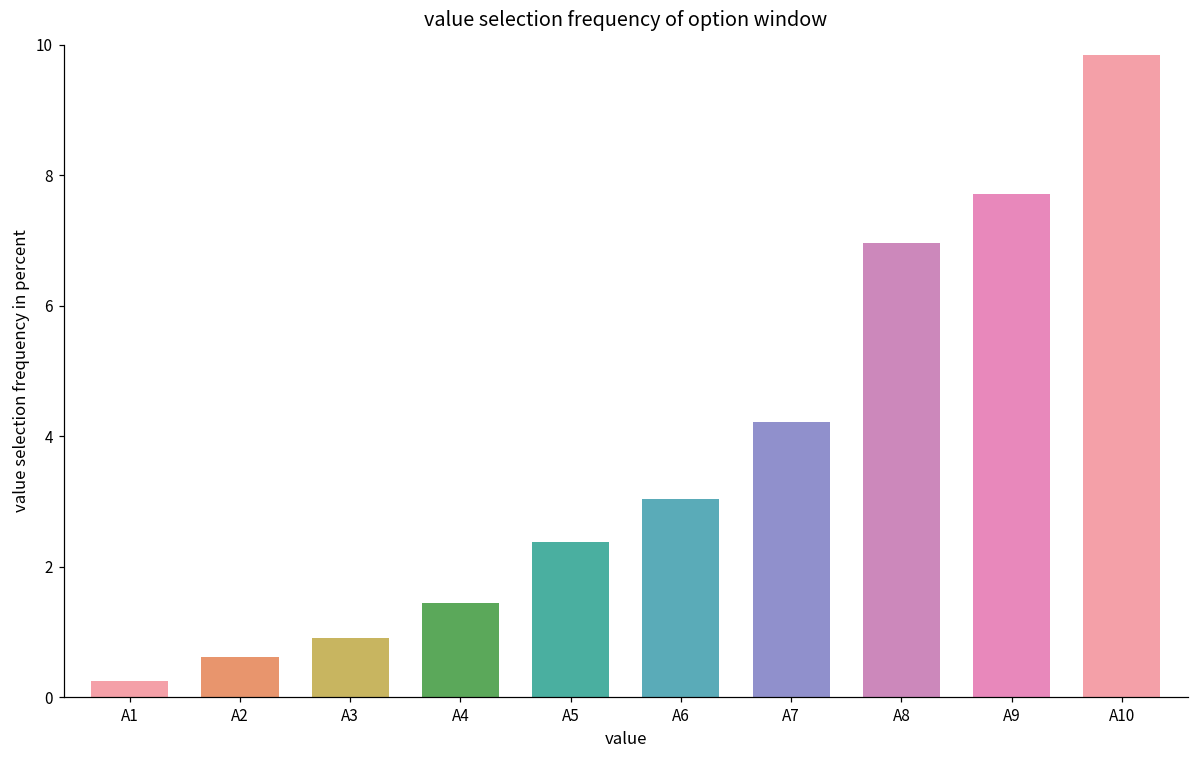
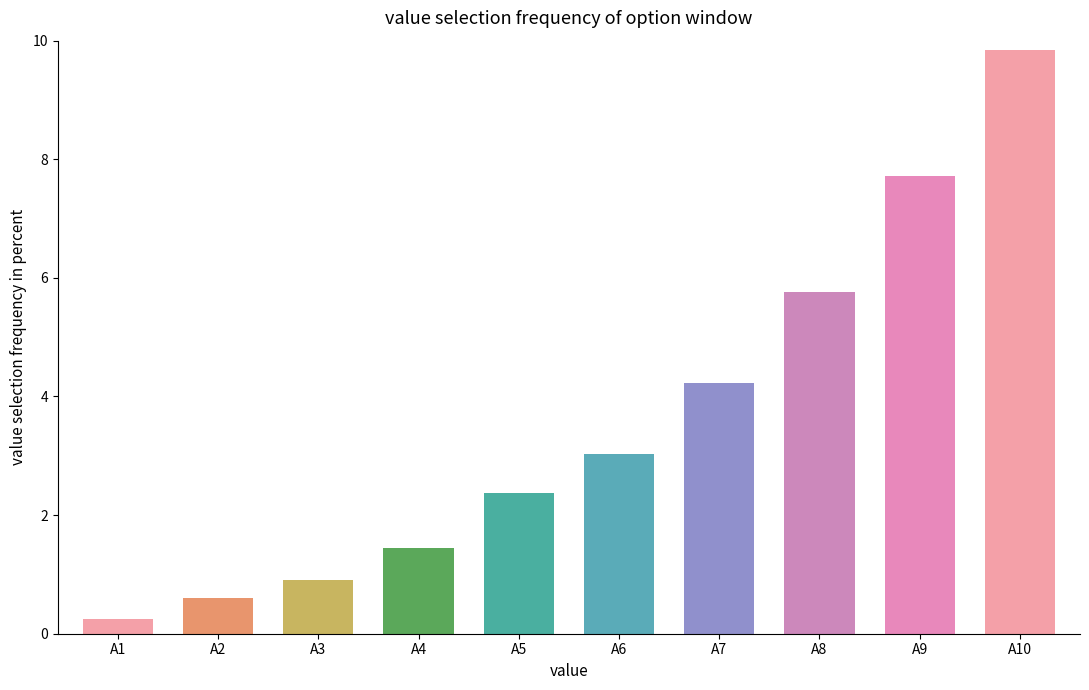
A8: 7.0 -> 5.8
